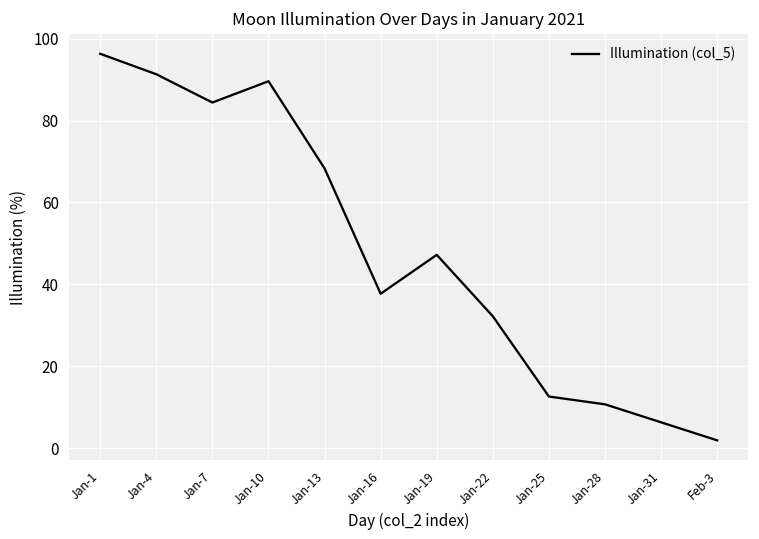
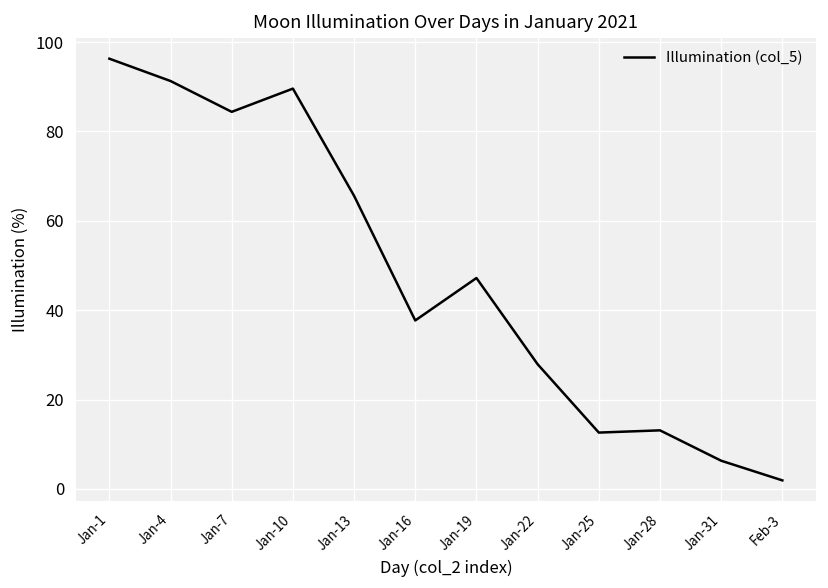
Jan-13: 68 -> 66
Jan-22: 32 -> 28
Jan-28: 11 -> 13
